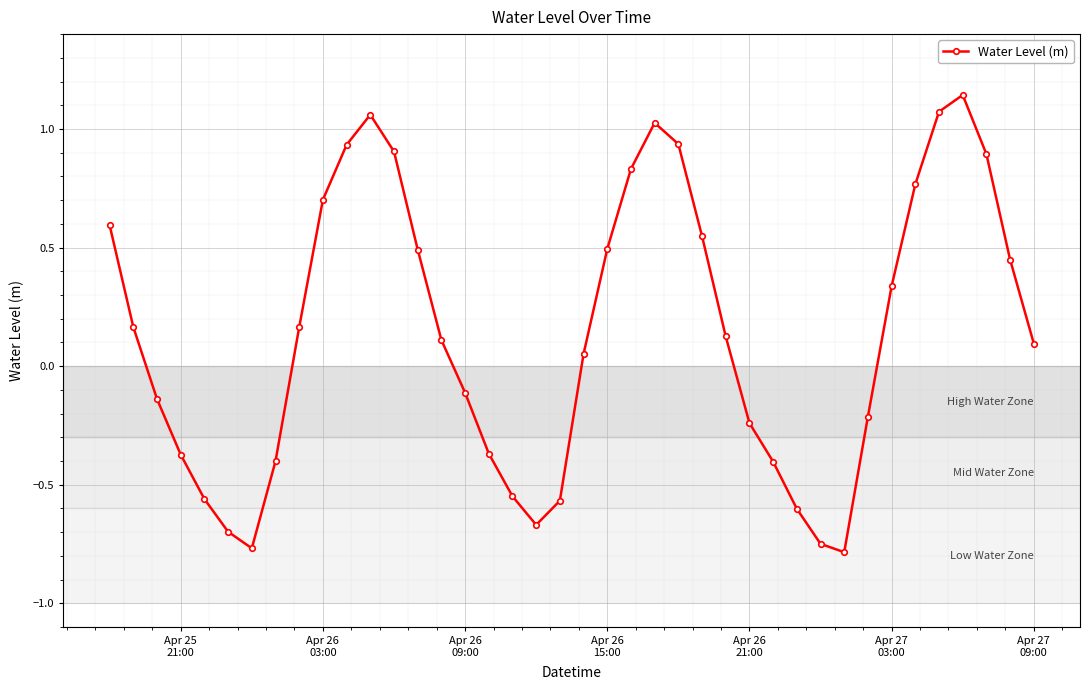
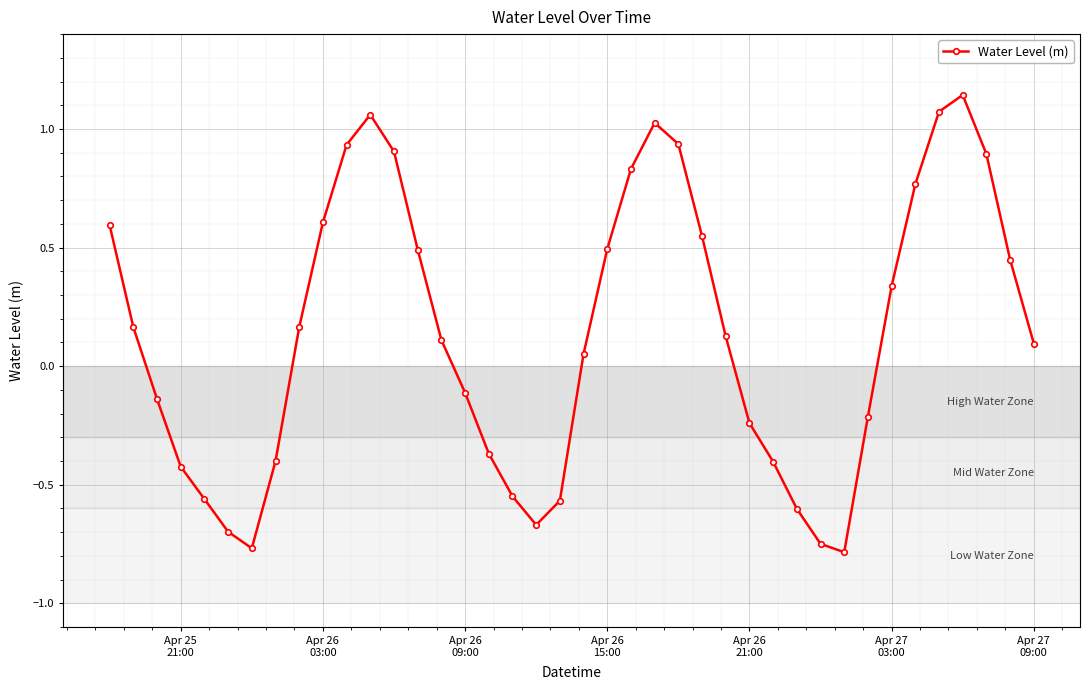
Apr 25 21:00: -0.37 -> -0.42
Apr 26 03:00: 0.70 -> 0.61
